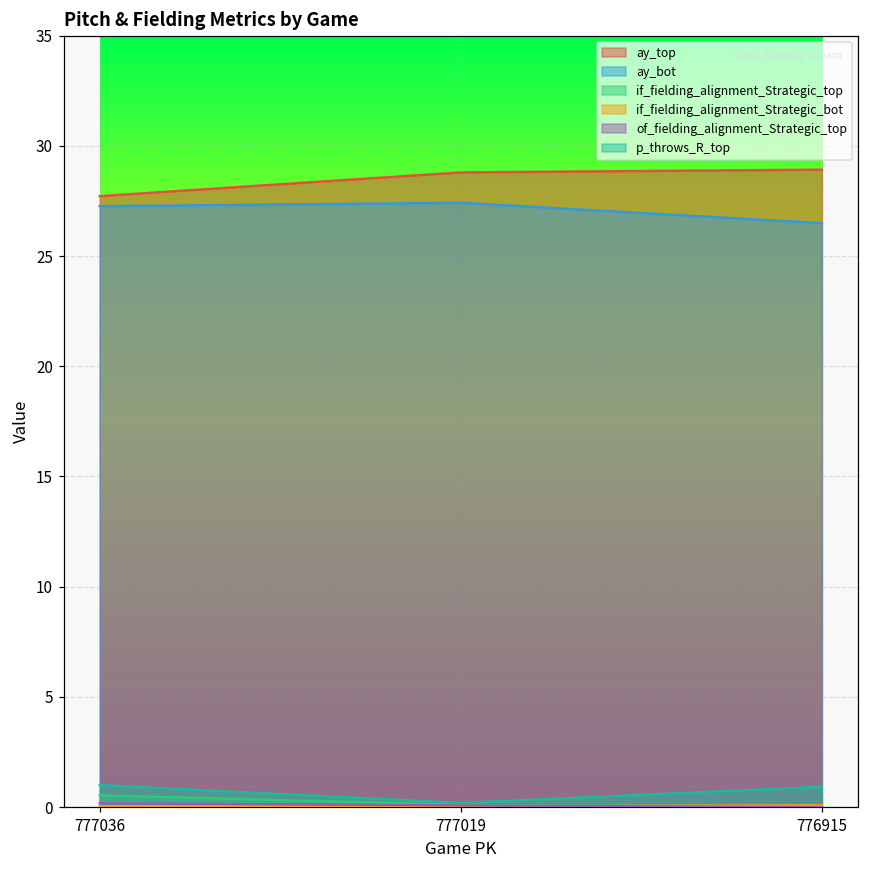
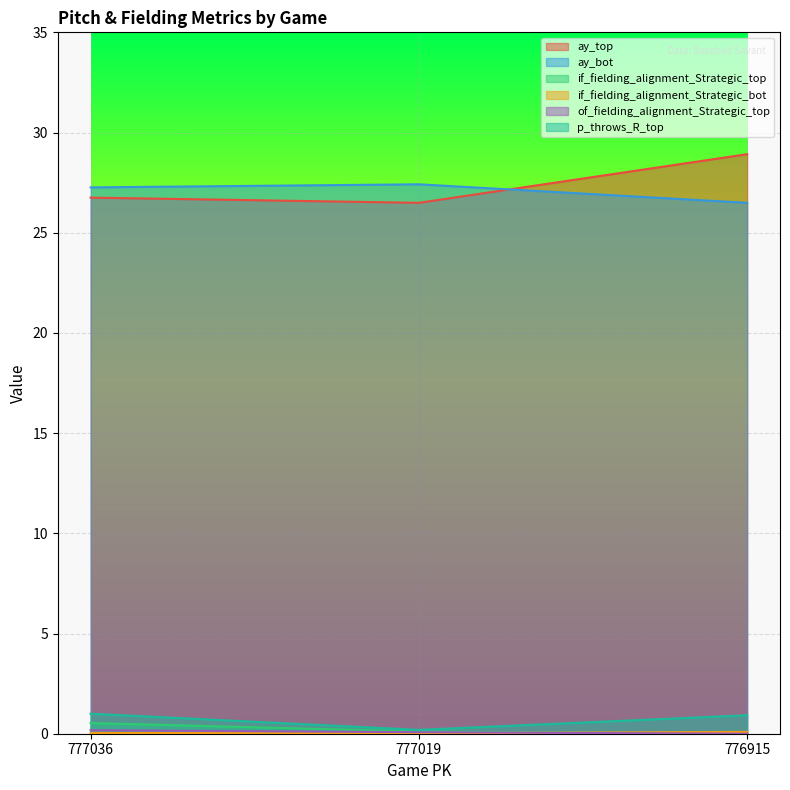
ay_top, 777036: 27.7 -> 26.8
ay_top, 777019: 28.8 -> 26.5
